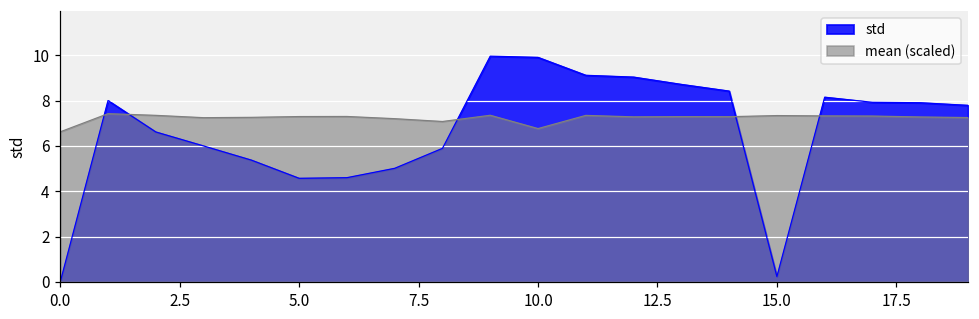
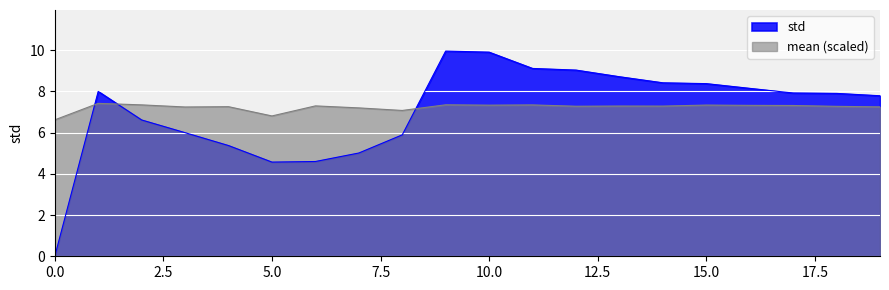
mean (scaled), 5.0: 7.3 -> 6.8
mean (scaled), 10.0: 6.8 -> 7.3
std, 15.0: 0.2 -> 8.4
